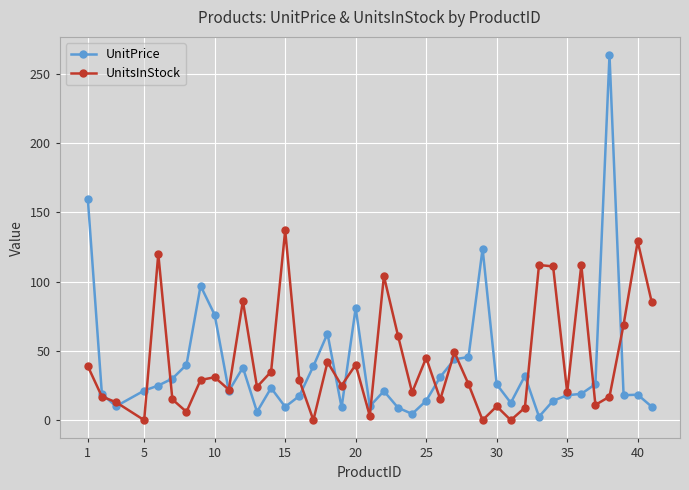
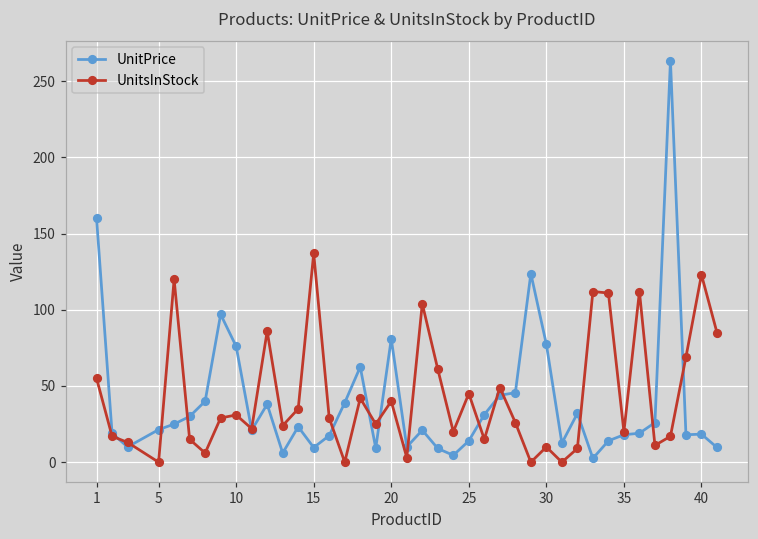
UnitsInStock, 1: 39 -> 55
UnitPrice, 30: 26 -> 77
UnitsInStock, 40: 129 -> 123
